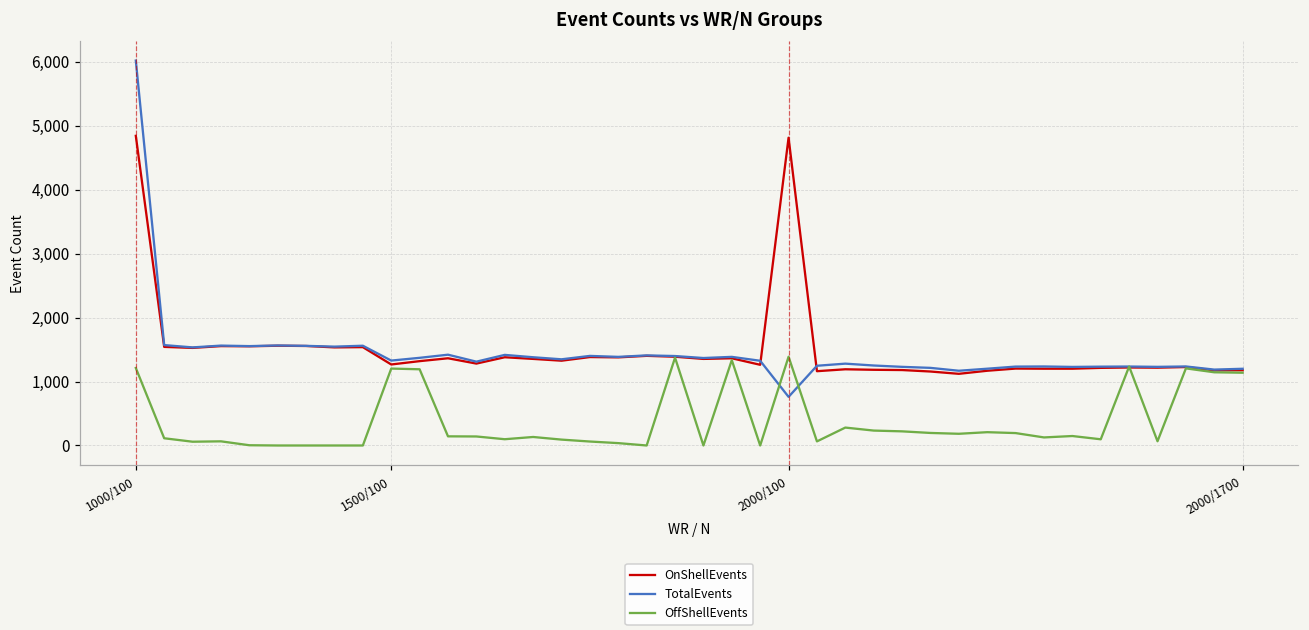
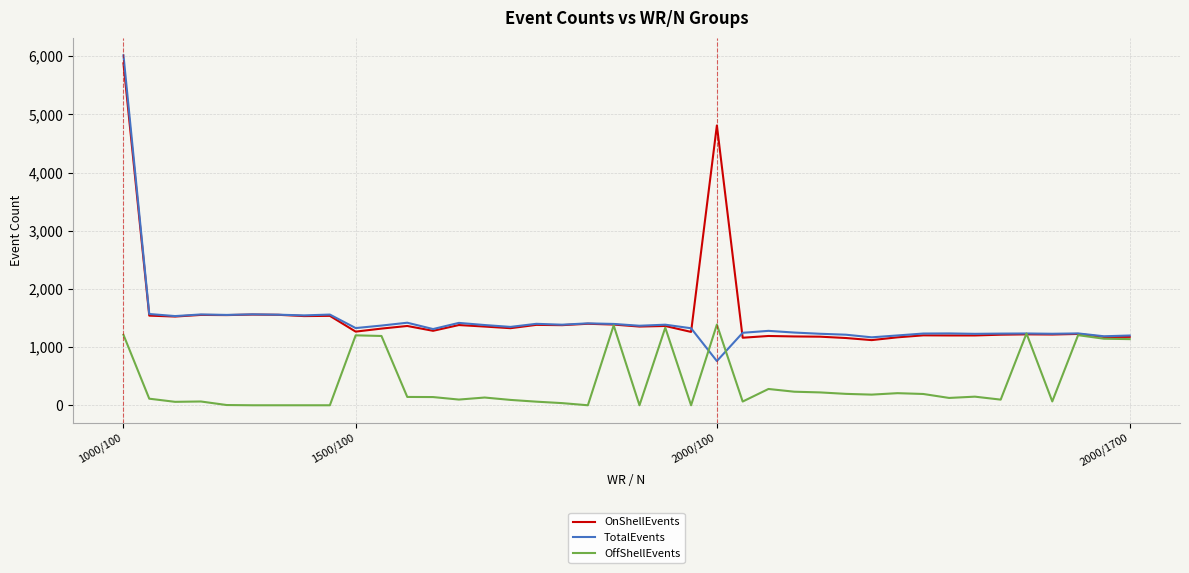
OnShellEvents, 1000/100: 4,800 -> 5,900
